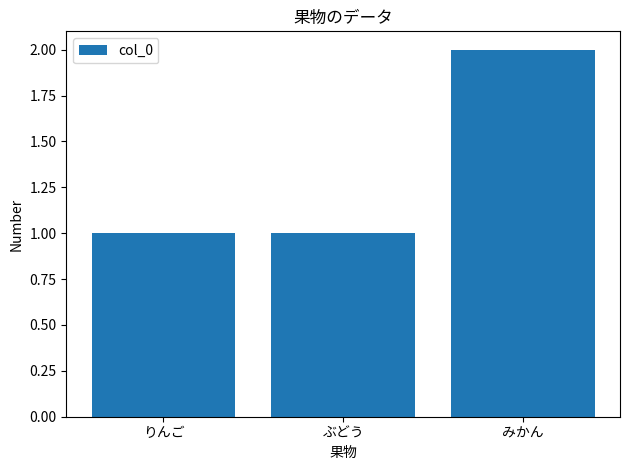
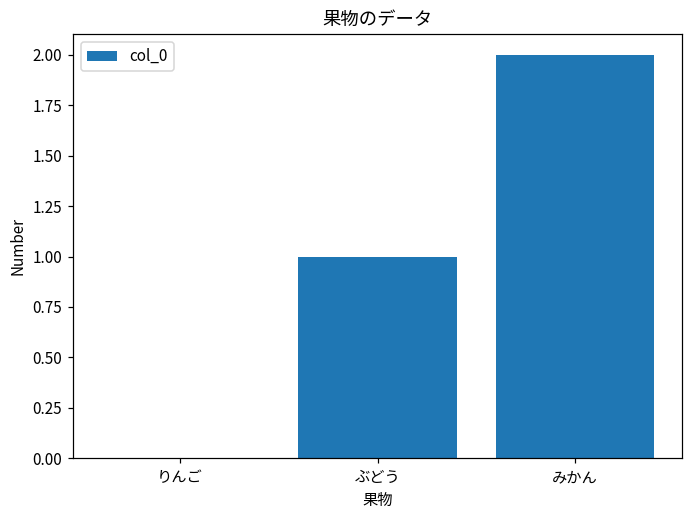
りんご: 1 -> 0
